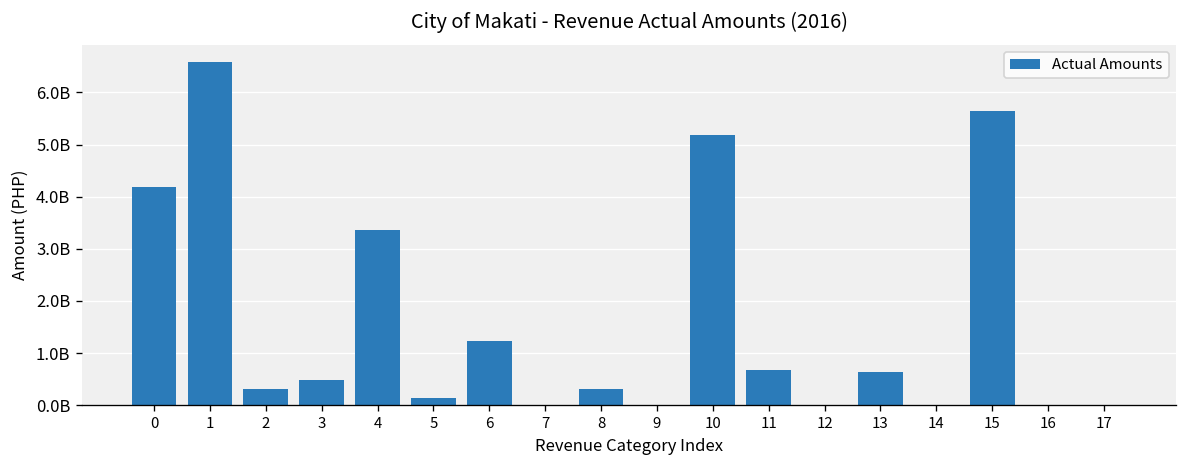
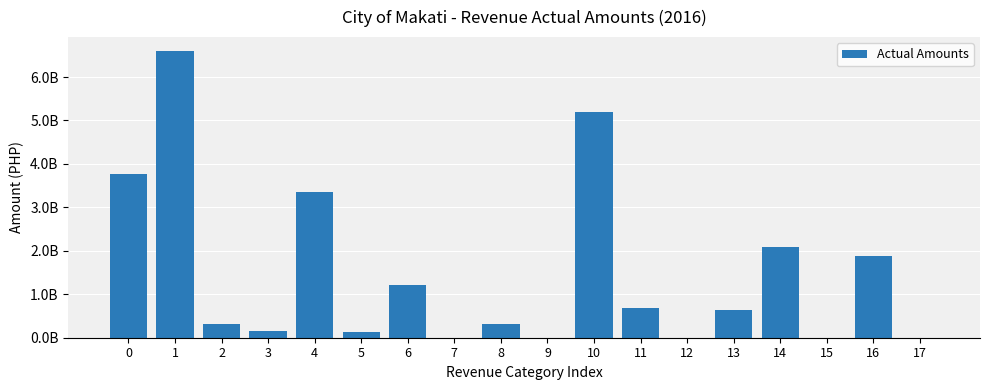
0: 4200000000 -> 3800000000
3: 500000000 -> 100000000
14: 0 -> 2100000000
15: 5700000000 -> 0
16: 0 -> 1900000000
